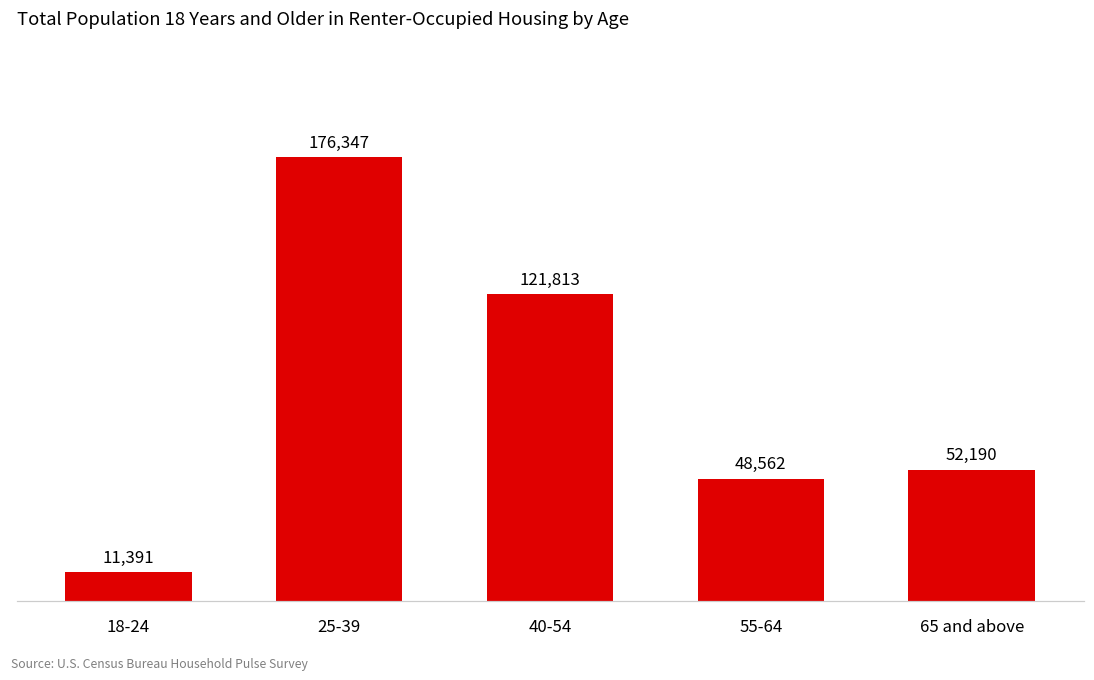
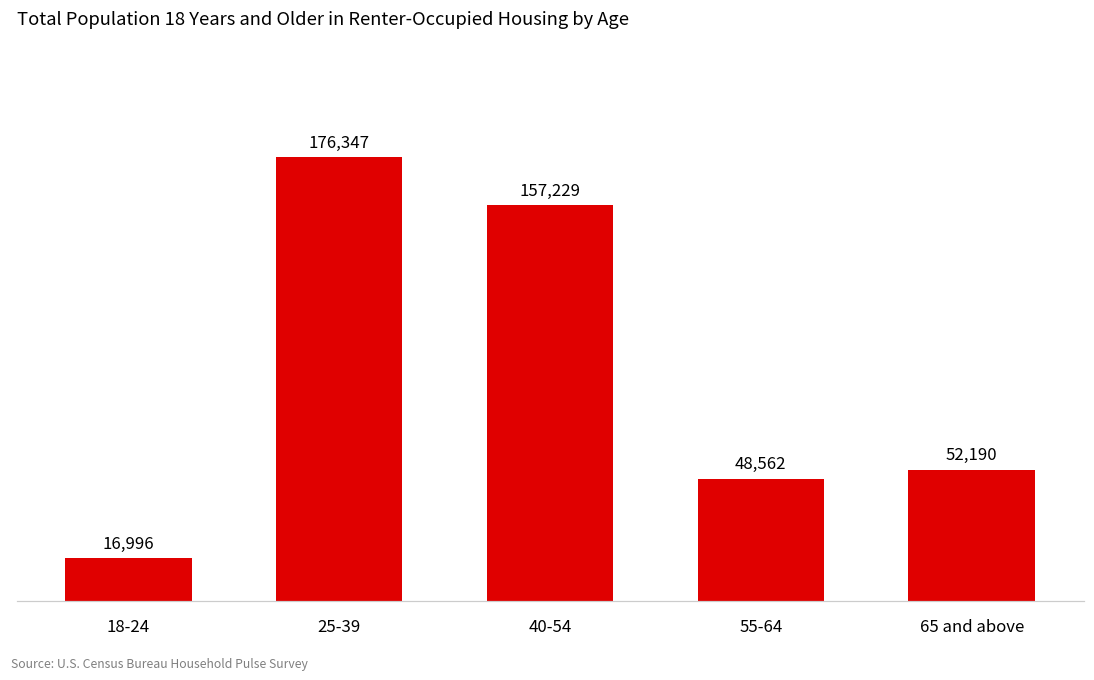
18-24: 11,391 -> 16,996
40-54: 121,813 -> 157,229
